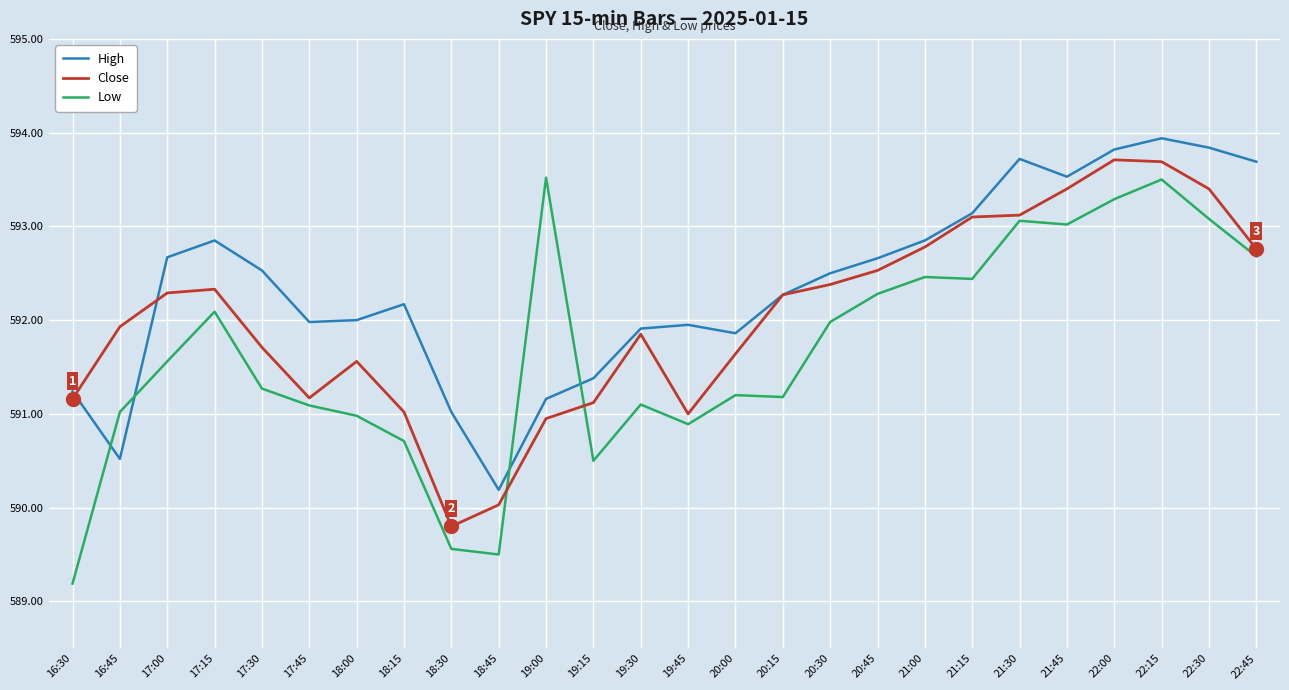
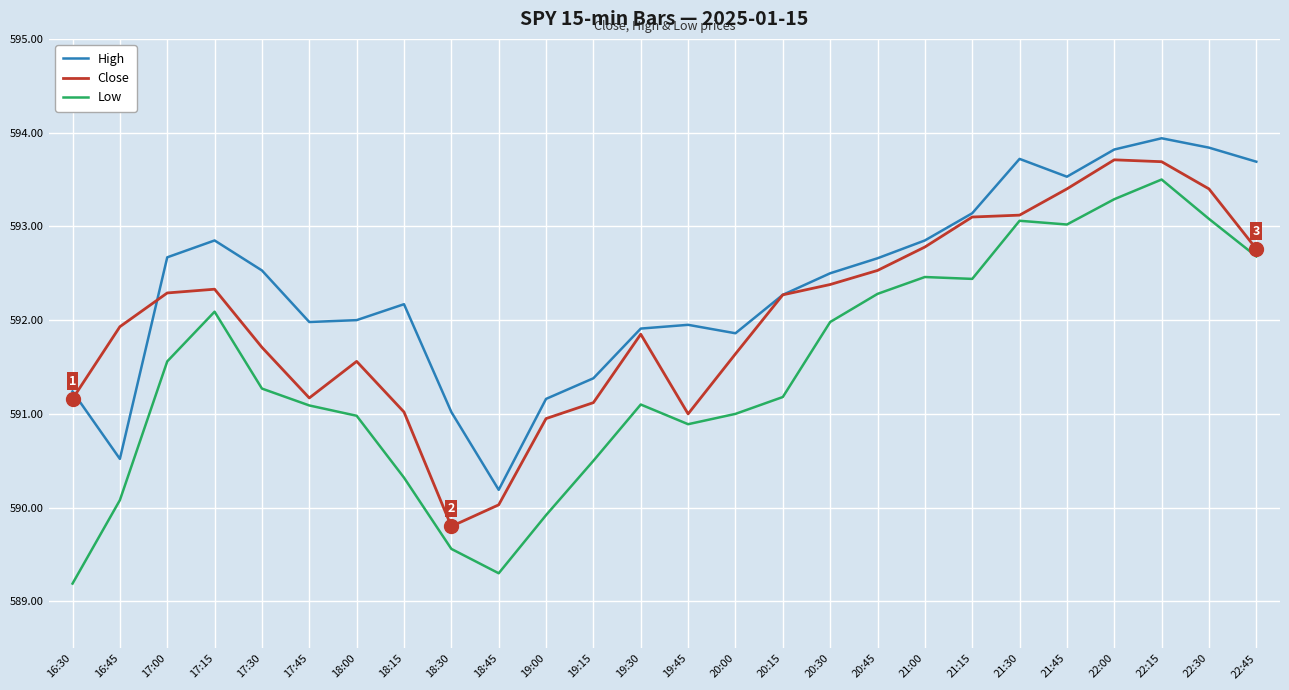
Low, 16:45: 591.0 -> 590.1
Low, 18:15: 590.7 -> 590.3
Low, 18:45: 589.5 -> 589.3
Low, 19:00: 593.5 -> 589.9
Low, 20:00: 591.2 -> 591.0
